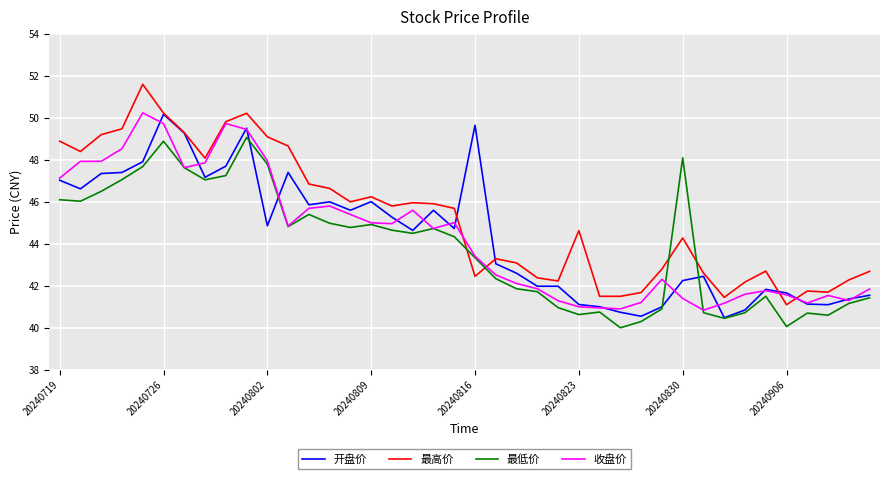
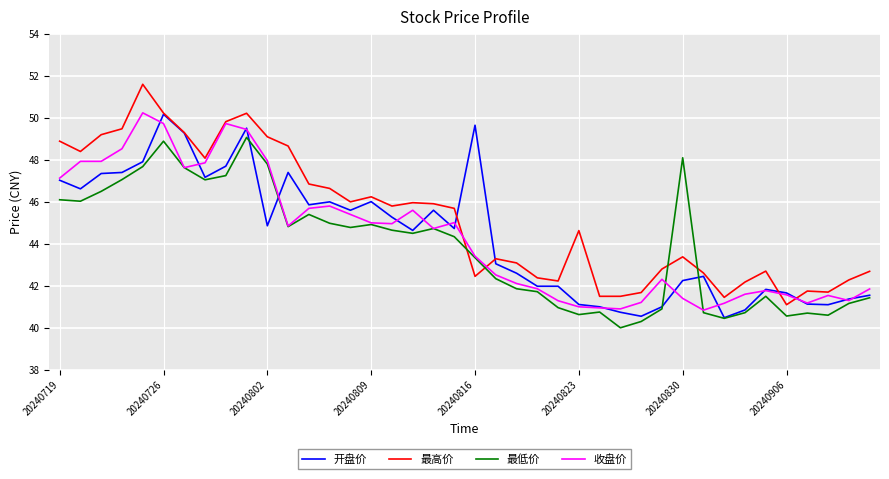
最高价, 20240830: 44.3 -> 43.4
最低价, 20240906: 40.1 -> 40.6
